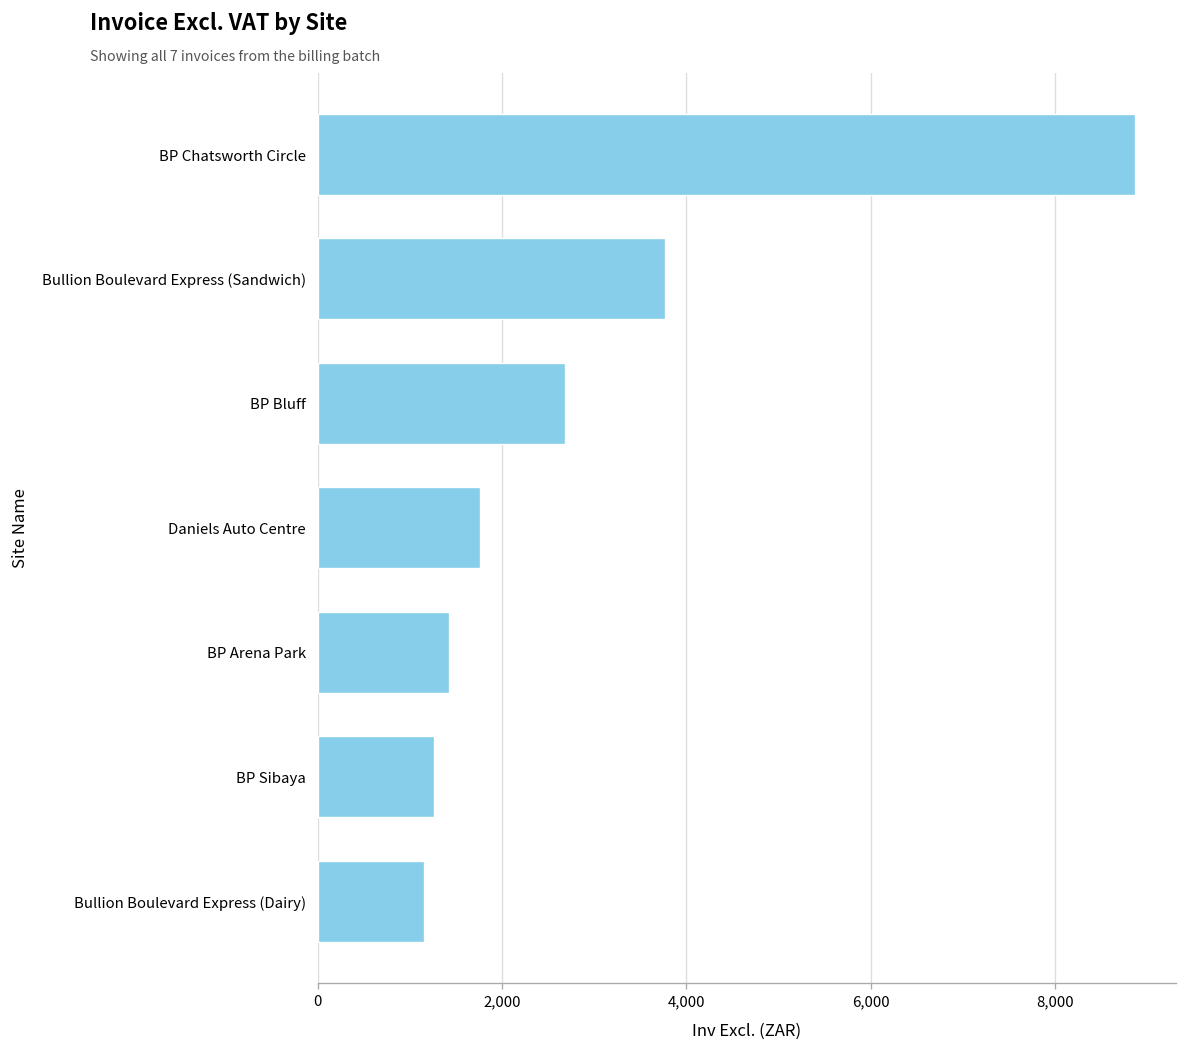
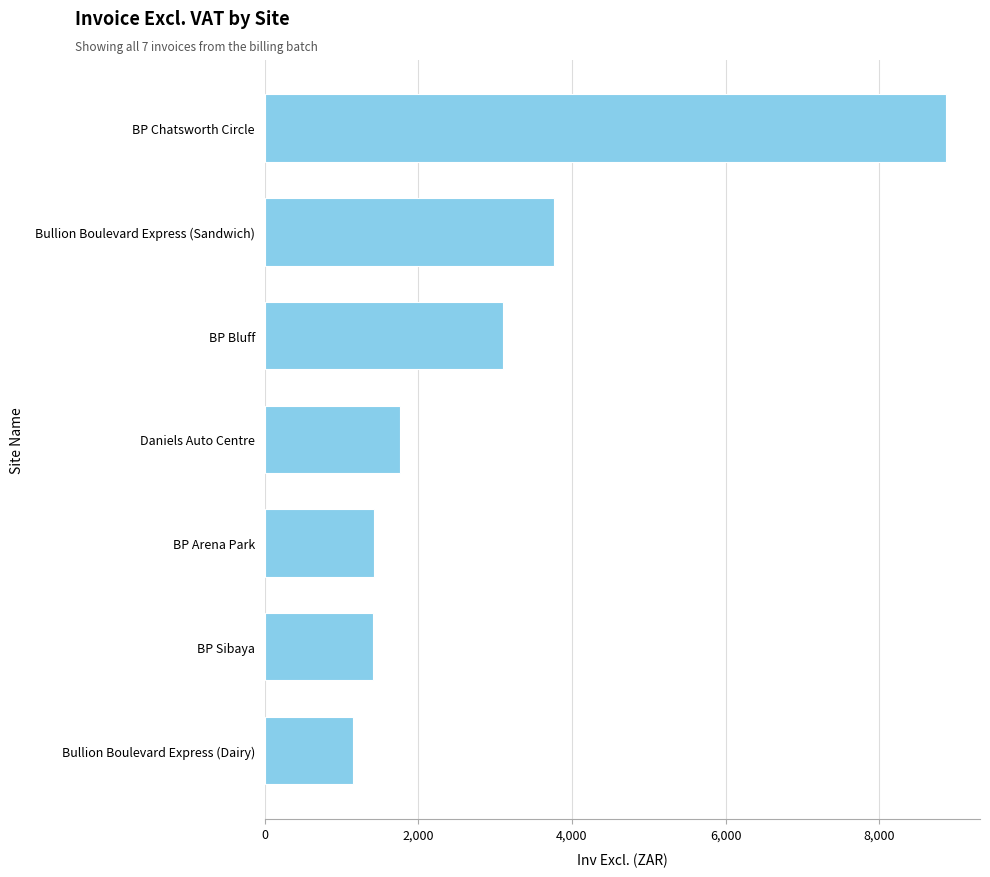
BP Bluff: 2,700 -> 3,100
BP Sibaya: 1,300 -> 1,400
